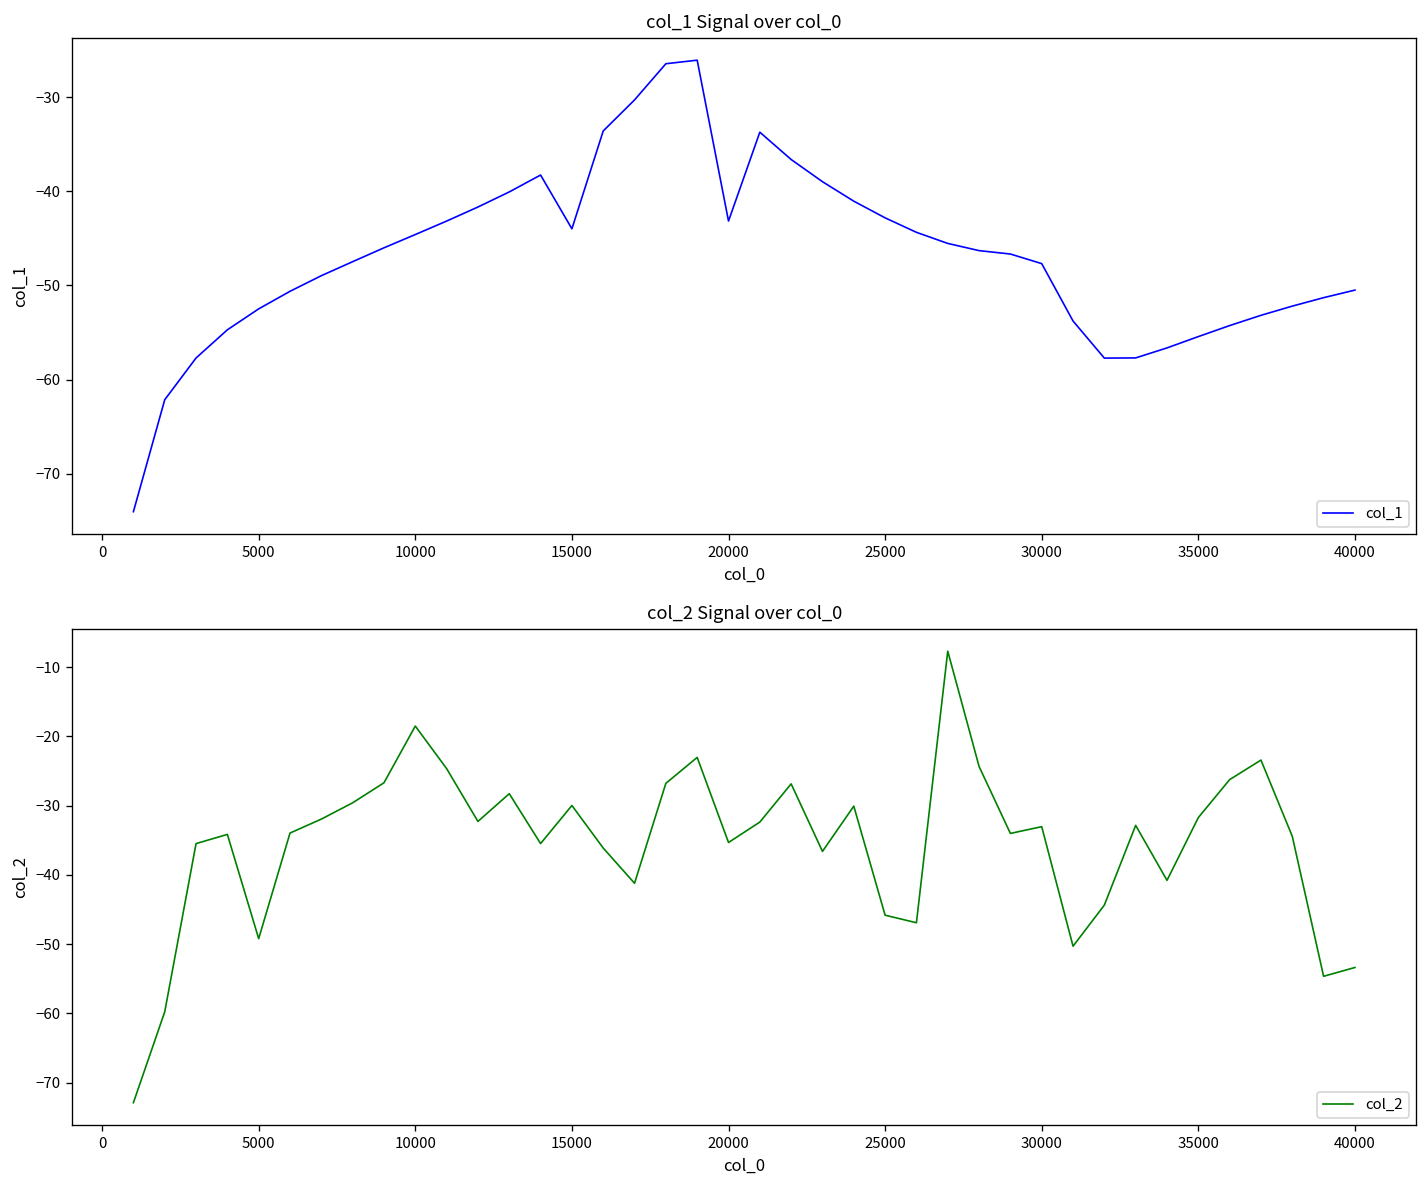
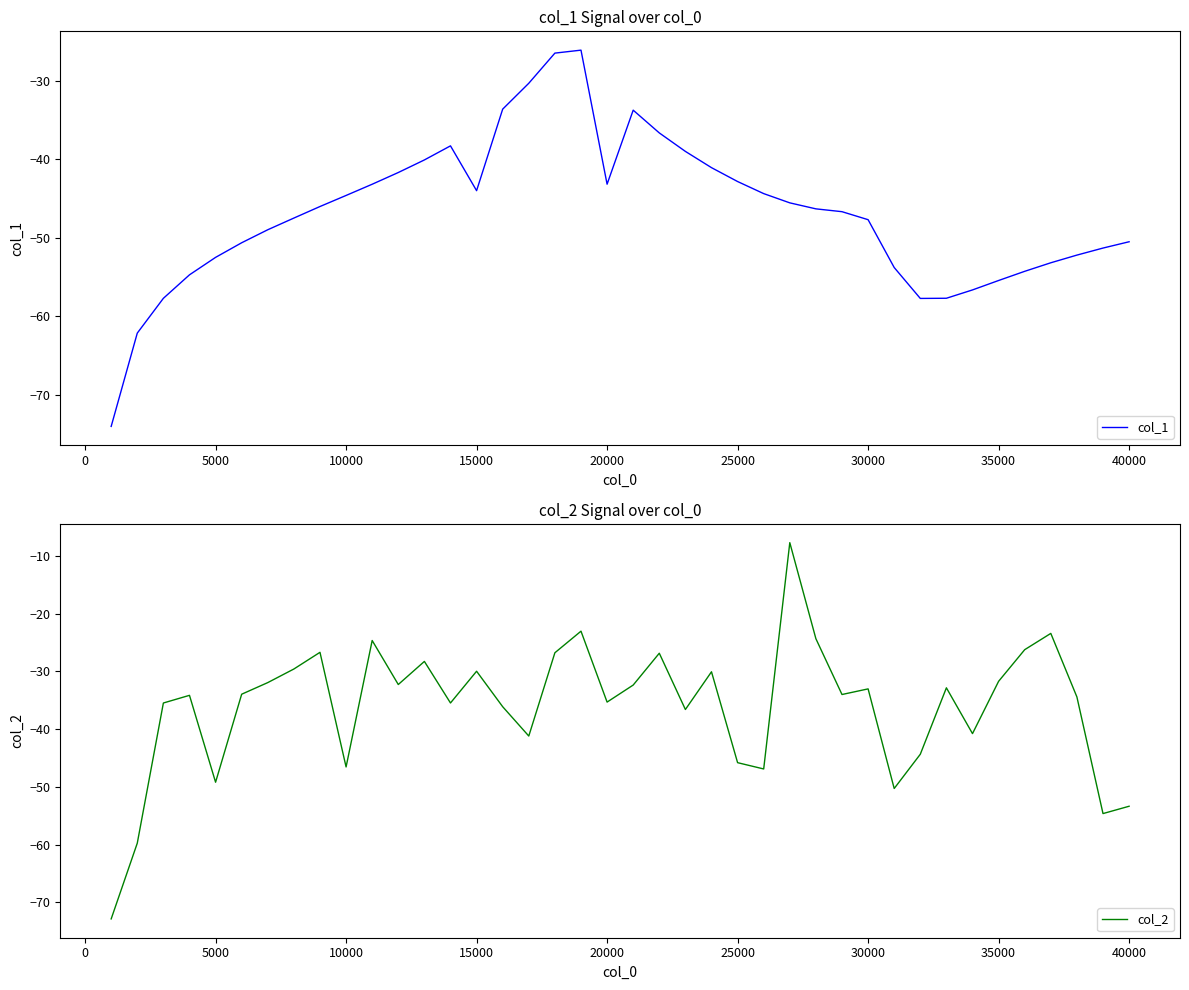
col_2 Signal over col_0, 10000: -18 -> -47
